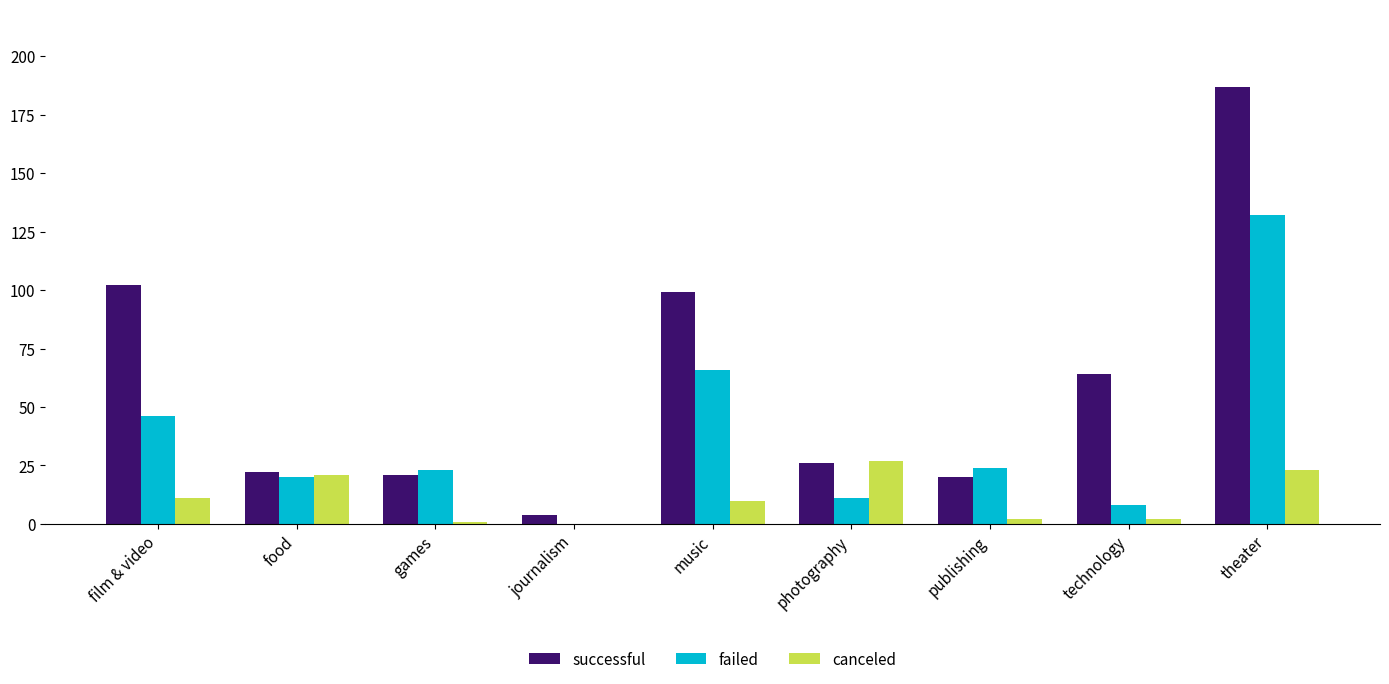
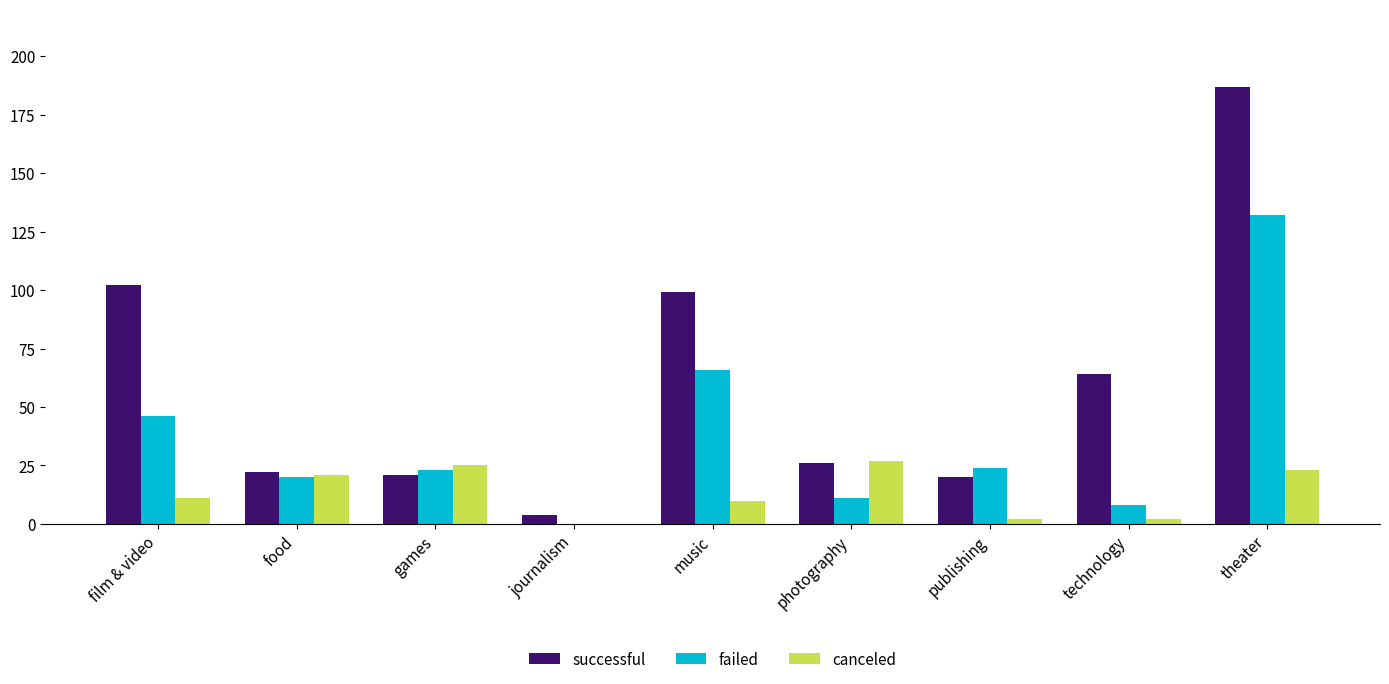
canceled, games: 1 -> 25
